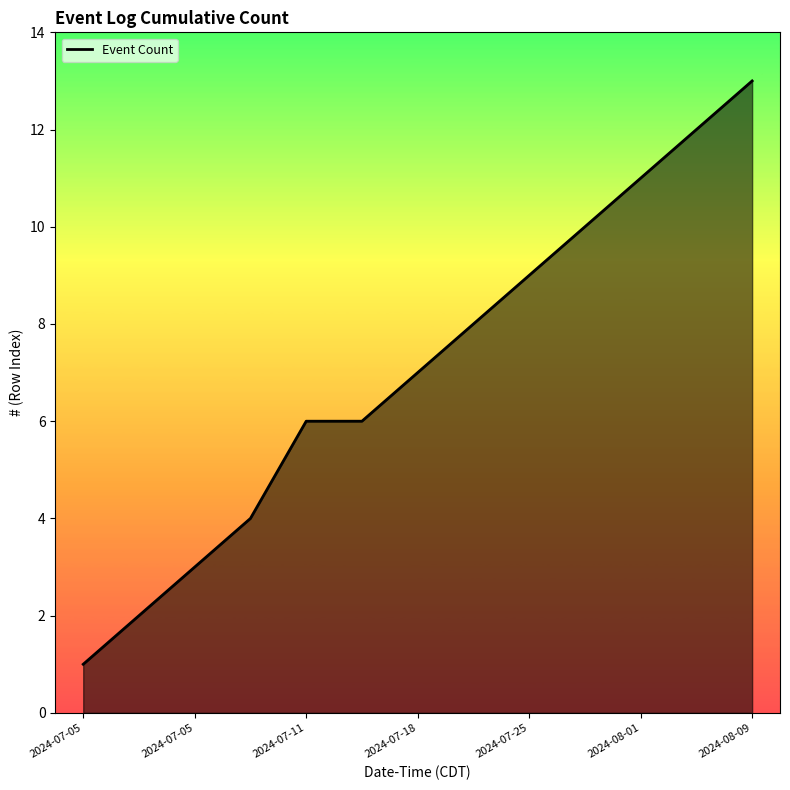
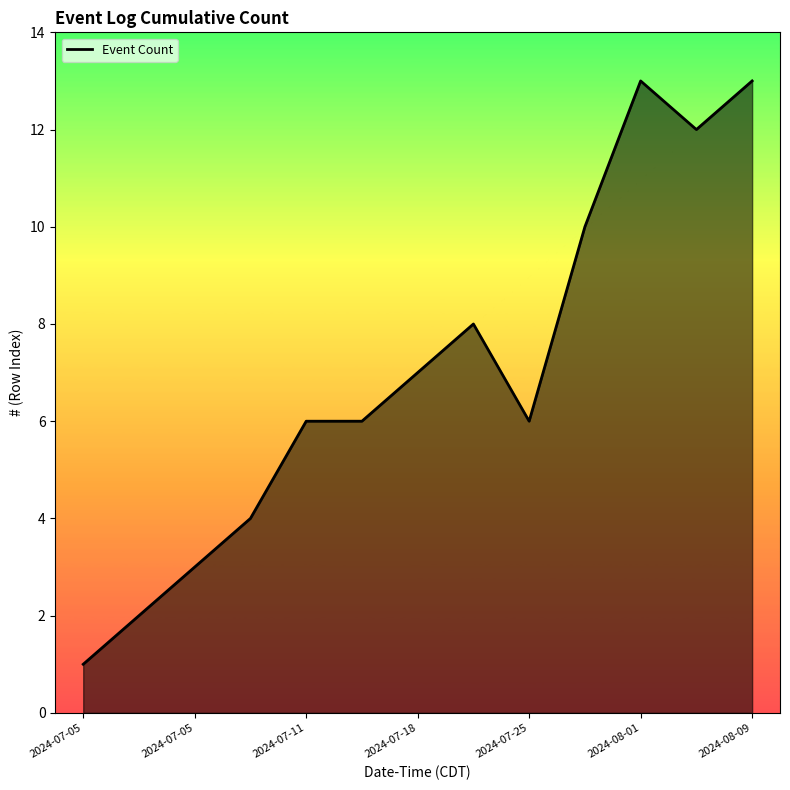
2024-07-25: 9 -> 6
2024-08-01: 11 -> 13
